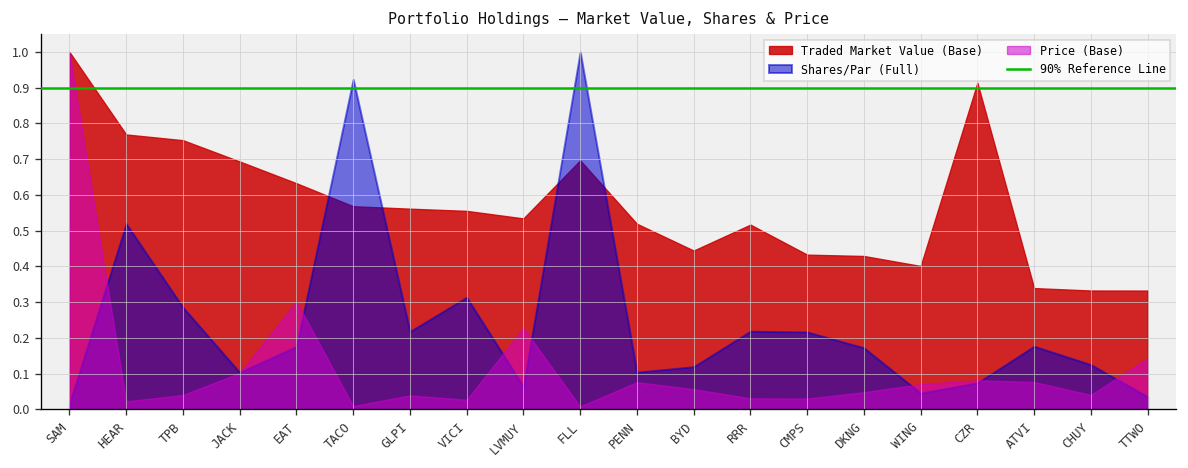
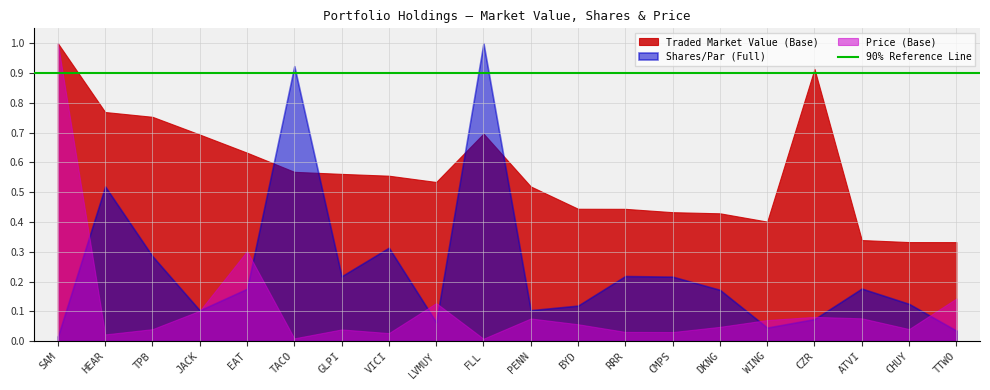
Price (Base), LVMUY: 0.23 -> 0.13
Traded Market Value (Base), RRR: 0.52 -> 0.44
